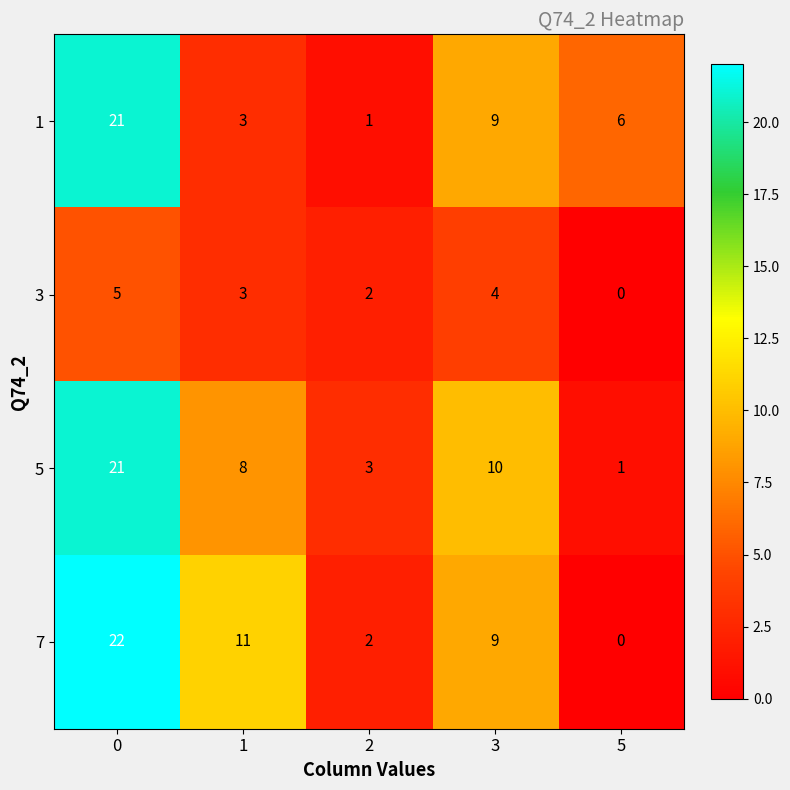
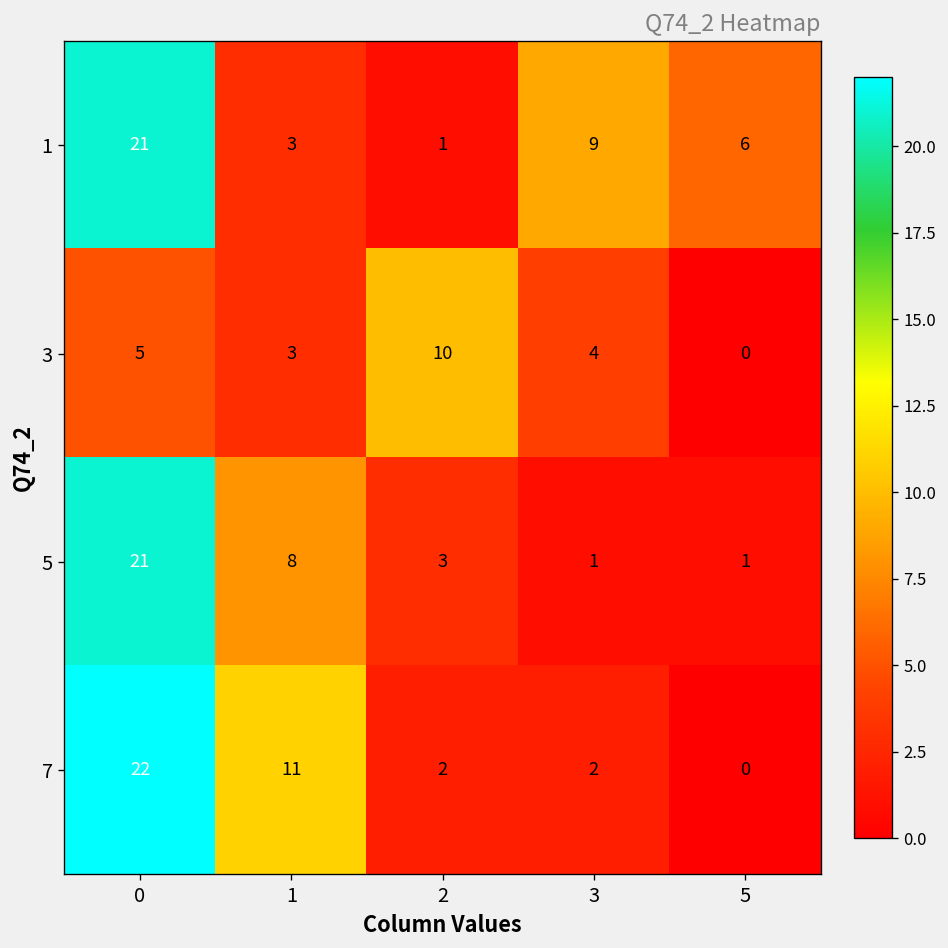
3, 2: 2 -> 10
5, 3: 10 -> 1
7, 3: 9 -> 2
